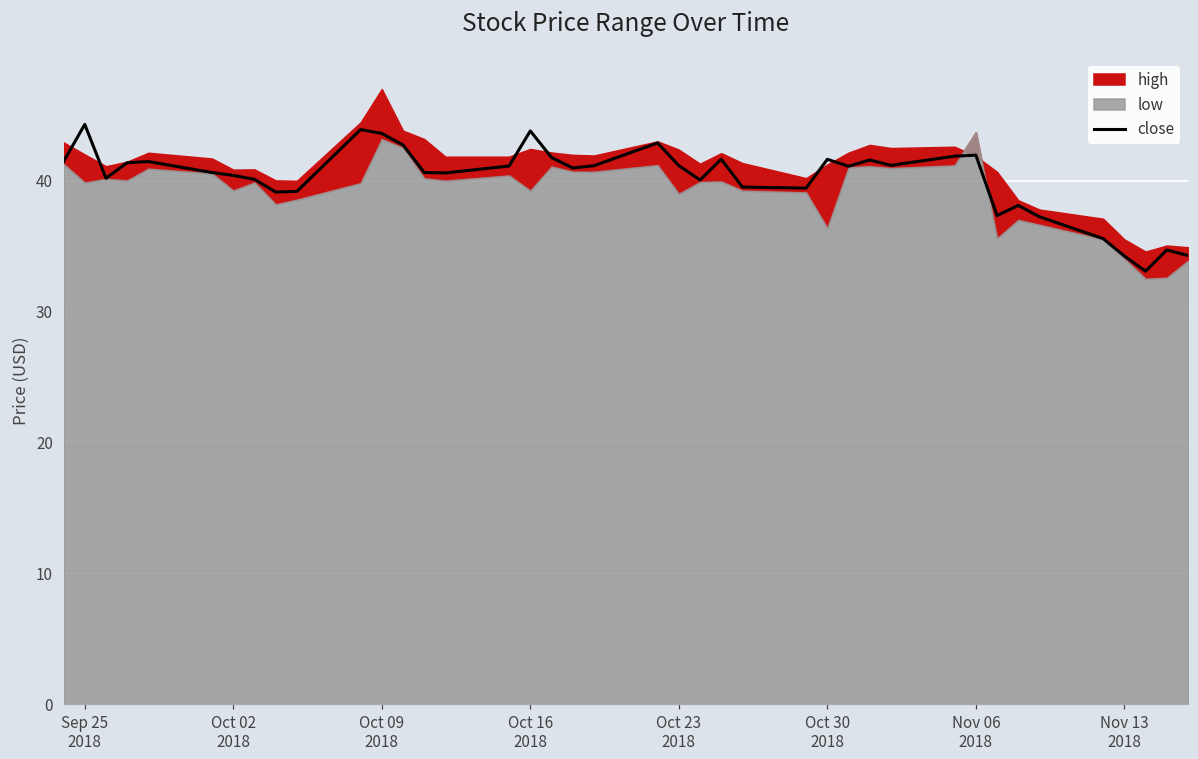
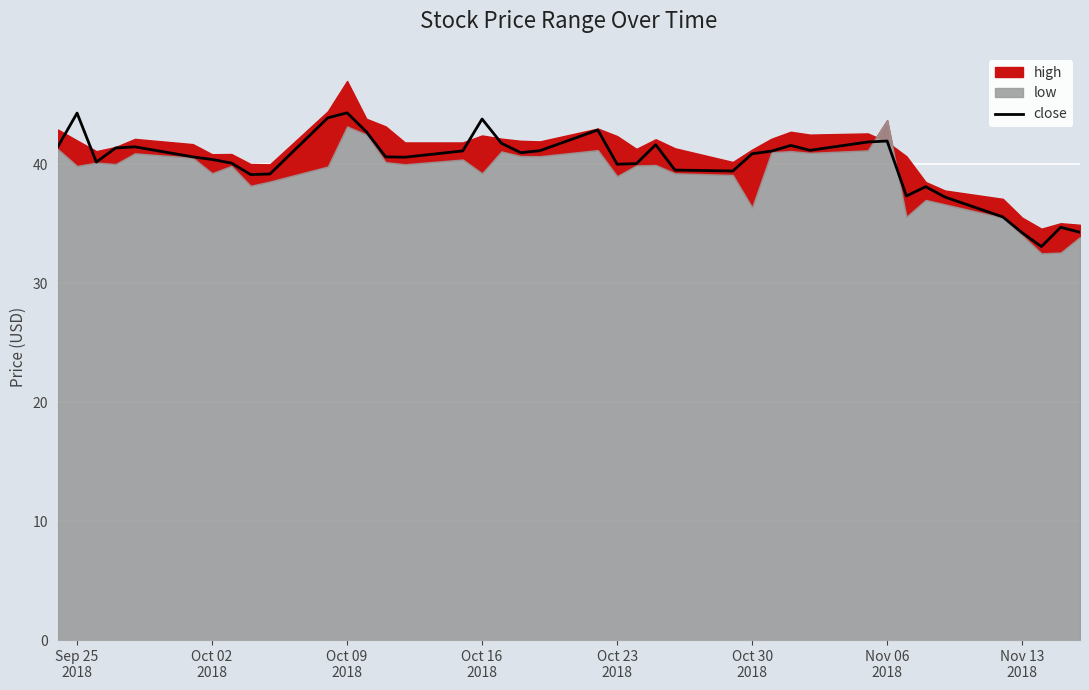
close, Oct 09 2018: 43.6 -> 44.3
close, Oct 23 2018: 41.2 -> 40.0
close, Oct 30 2018: 41.6 -> 40.9
